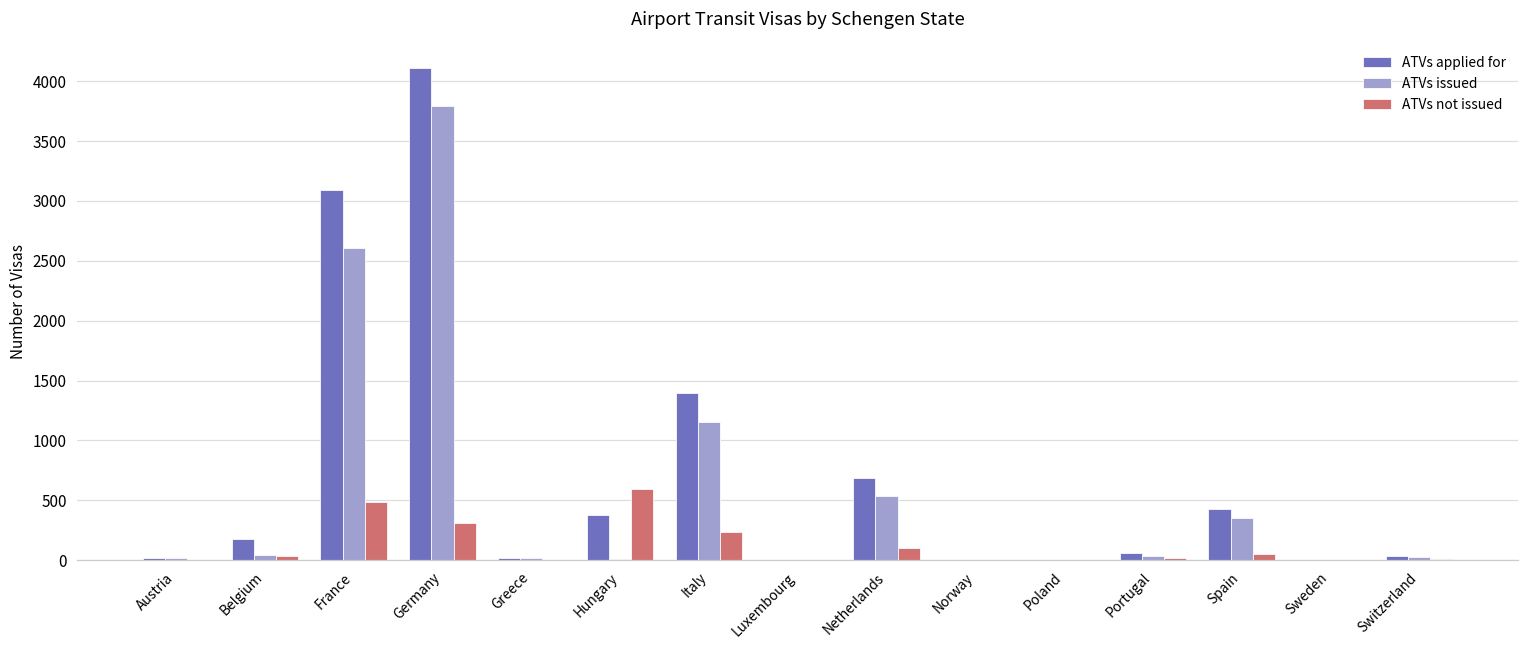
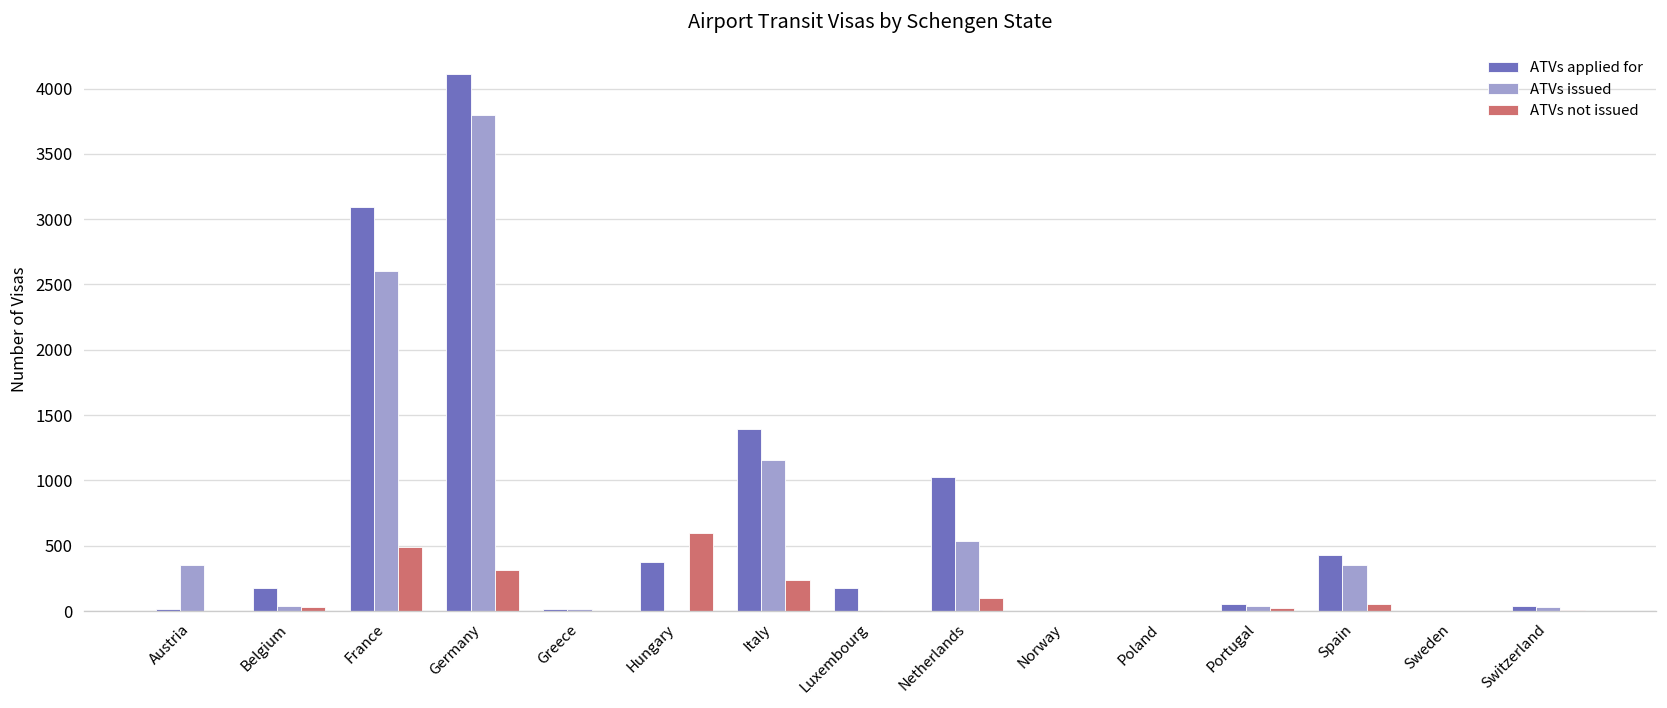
ATVs issued, Austria: 10 -> 350
ATVs applied for, Luxembourg: 10 -> 180
ATVs applied for, Netherlands: 690 -> 1030
